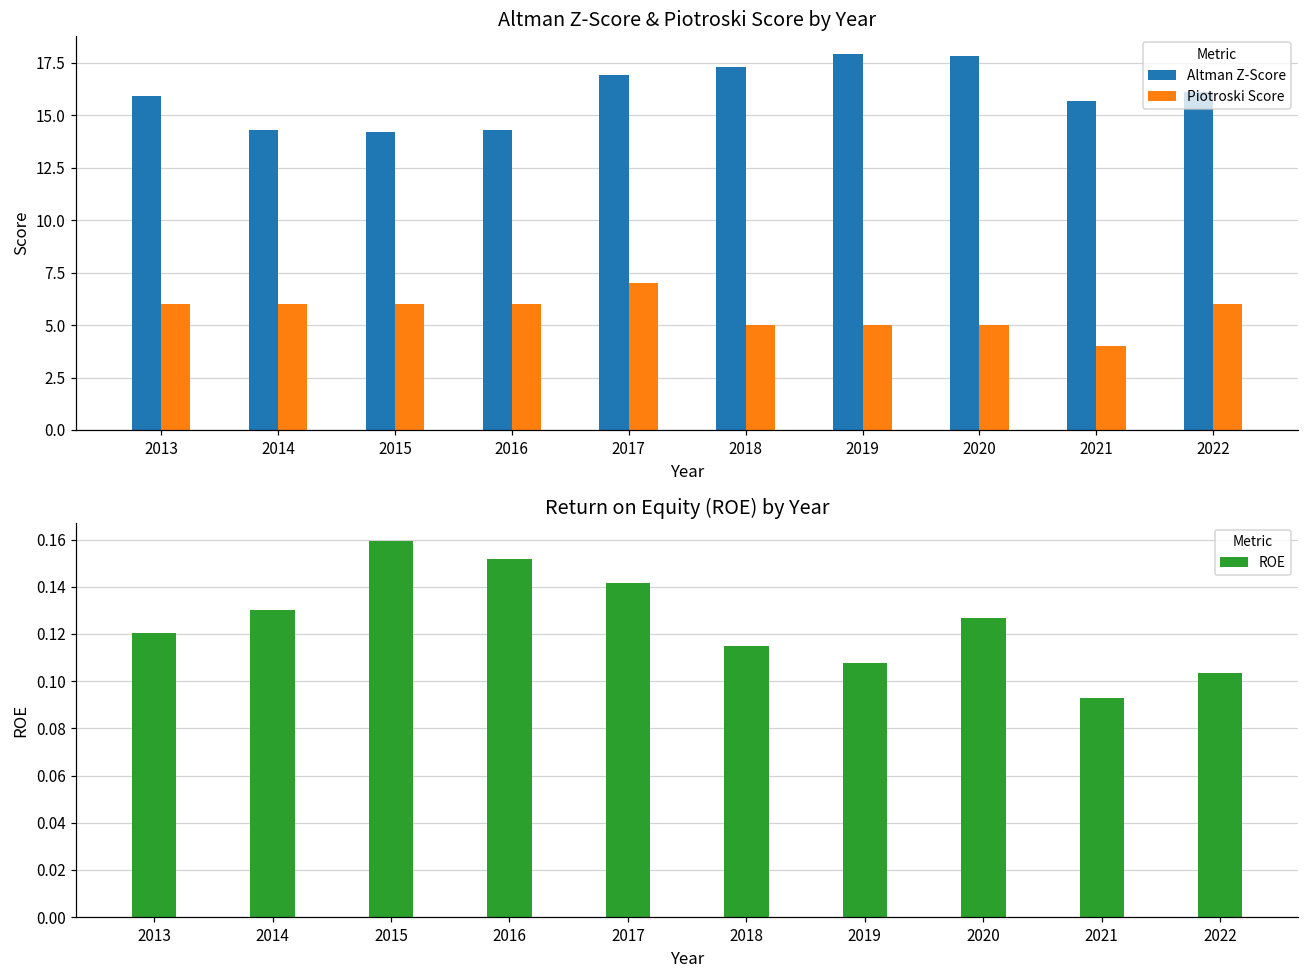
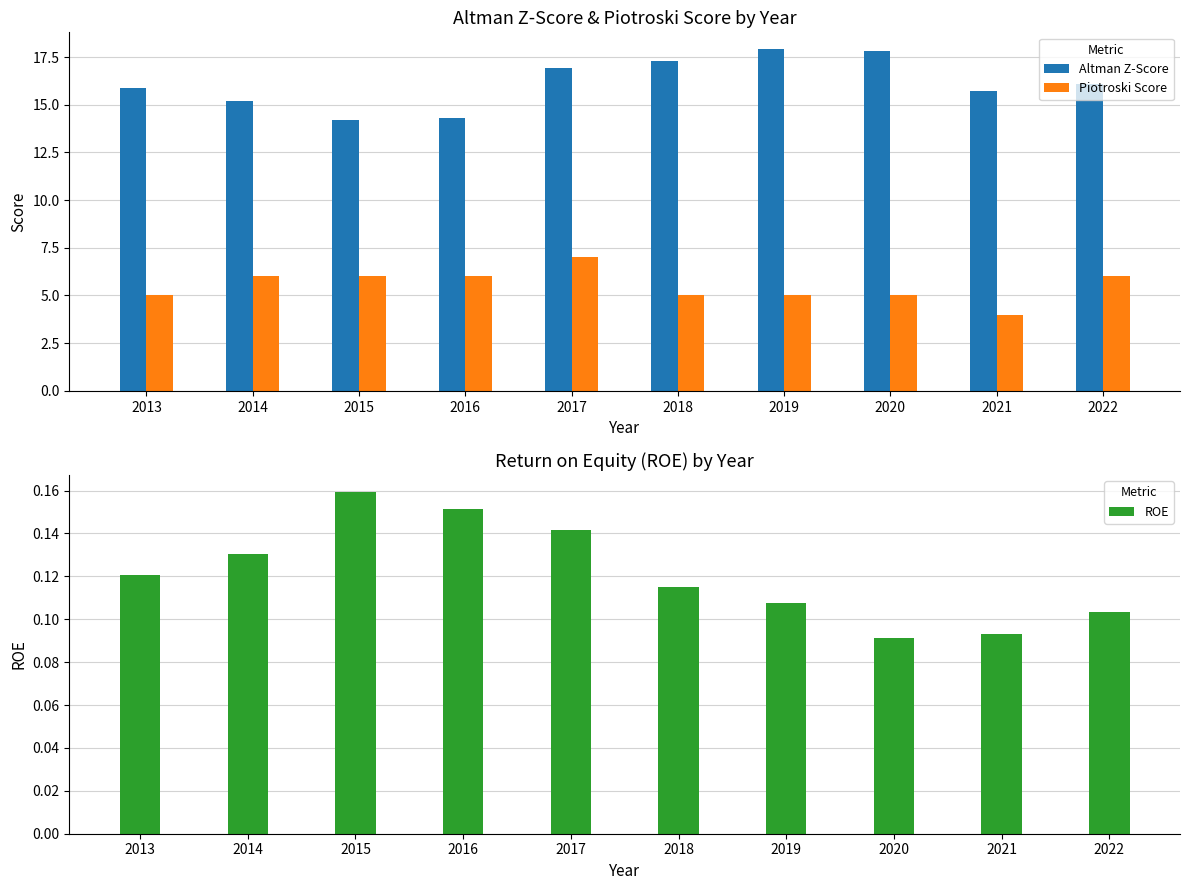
Altman Z-Score & Piotroski Score by Year, Piotroski Score, 2013: 6 -> 5
Altman Z-Score & Piotroski Score by Year, Altman Z-Score, 2014: 14.3 -> 15.2
Return on Equity (ROE) by Year, 2020: 0.127 -> 0.091
